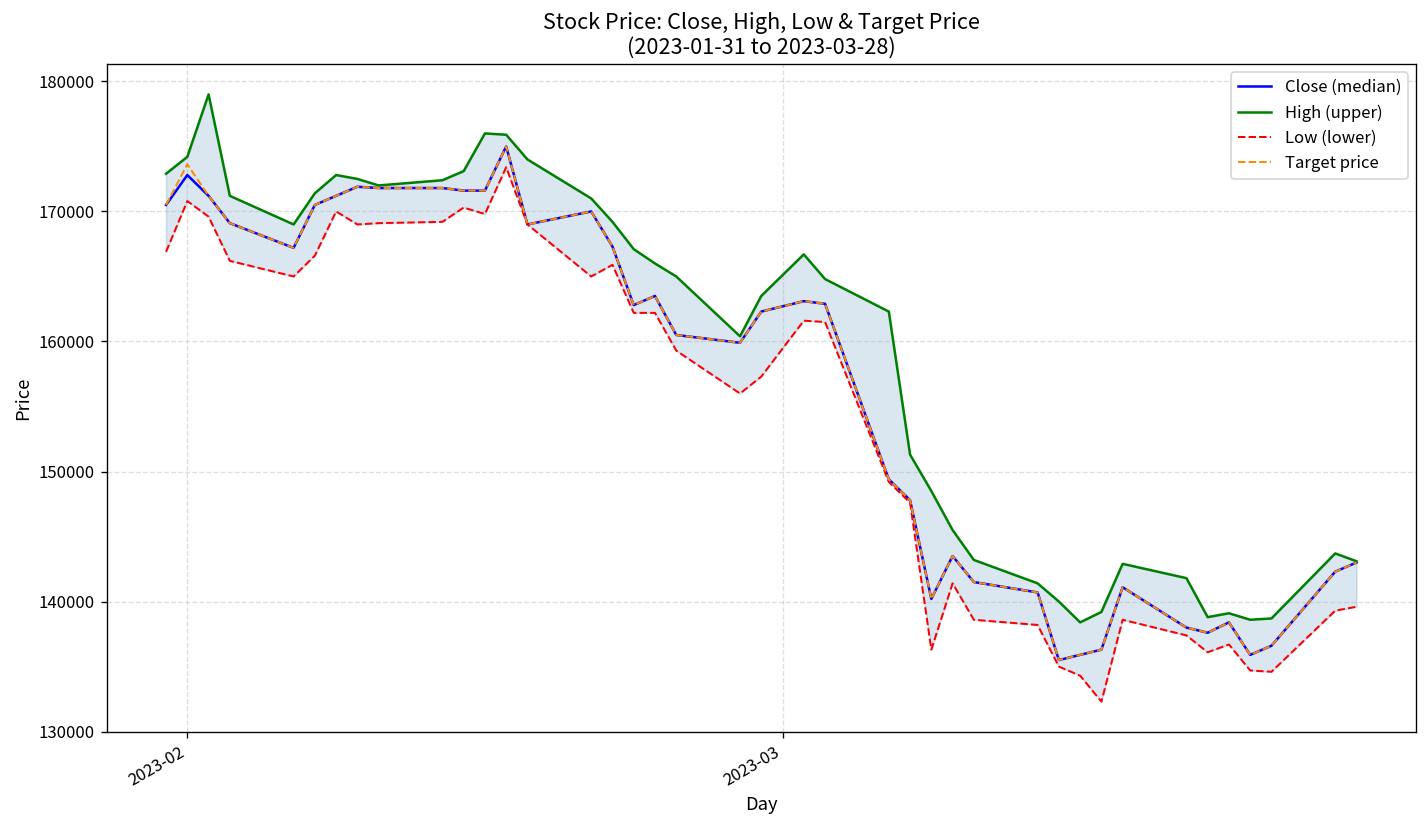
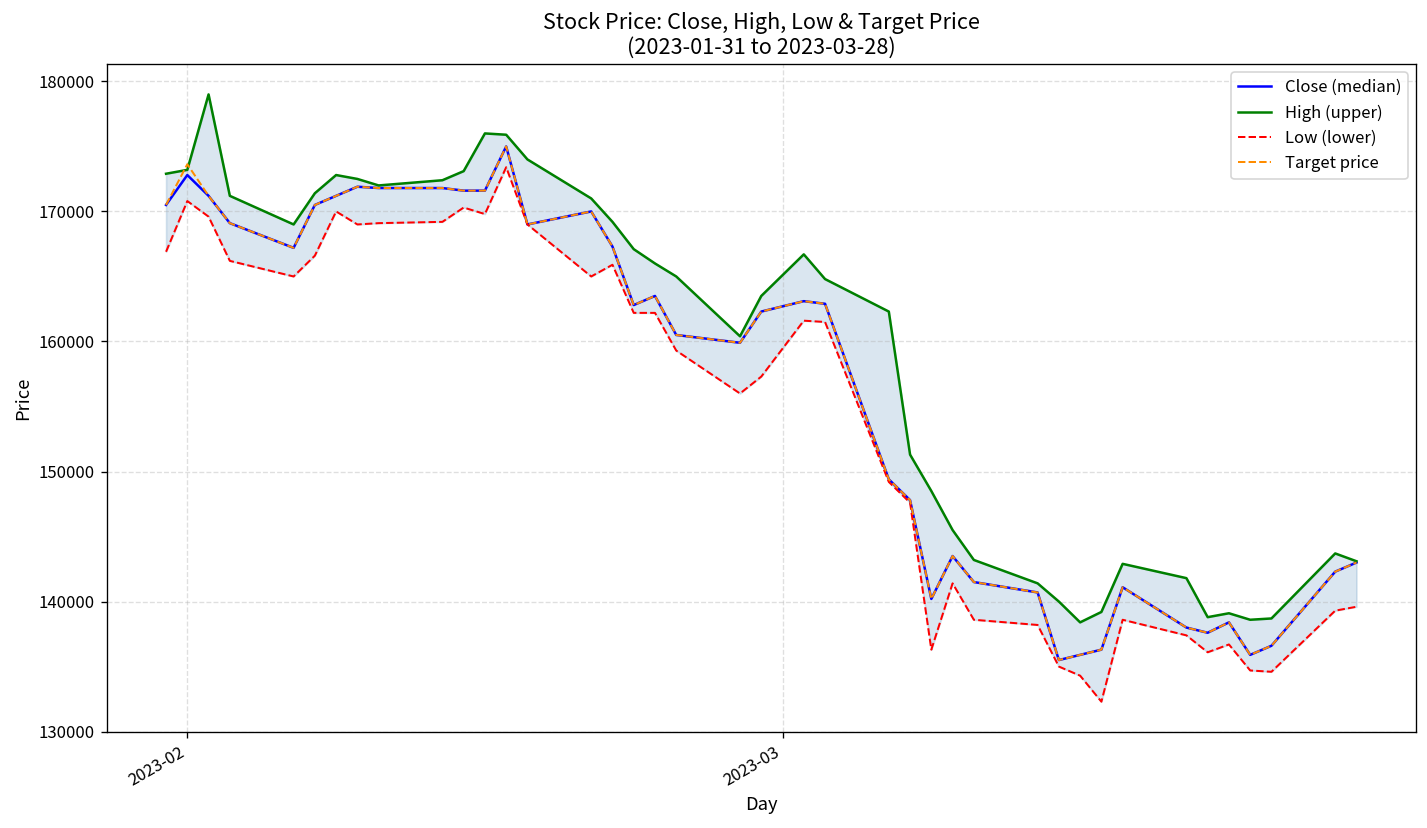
High (upper), 2023-02: 174200 -> 173200
